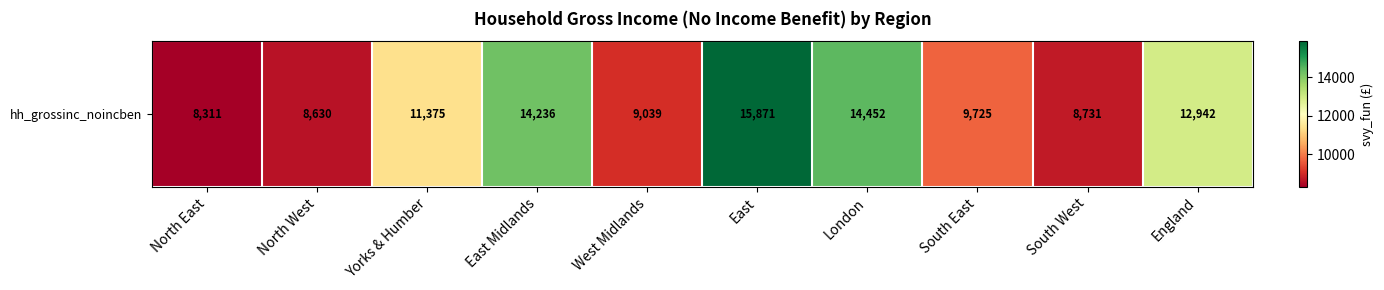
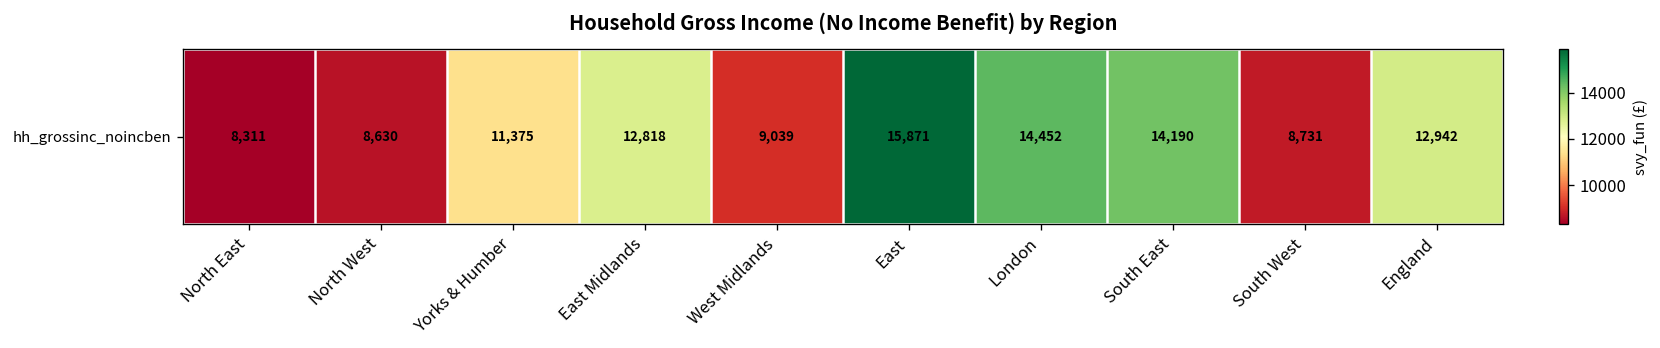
hh_grossinc_noincben, East Midlands: 14,236 -> 12,818
hh_grossinc_noincben, South East: 9,725 -> 14,190
